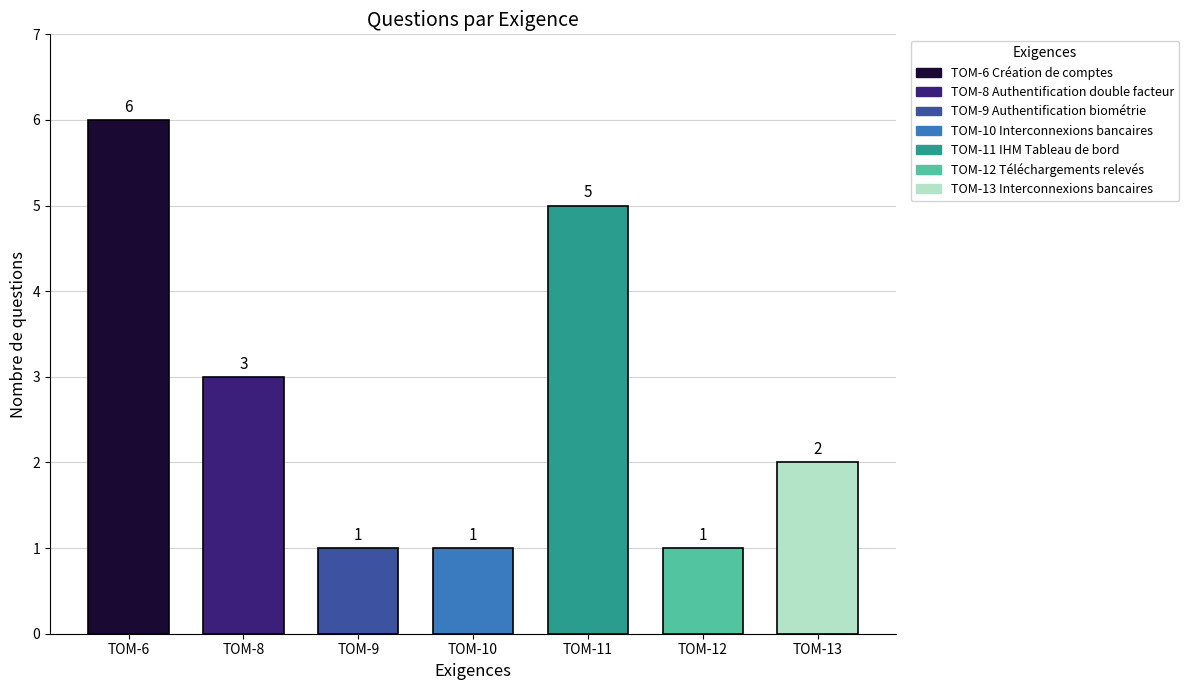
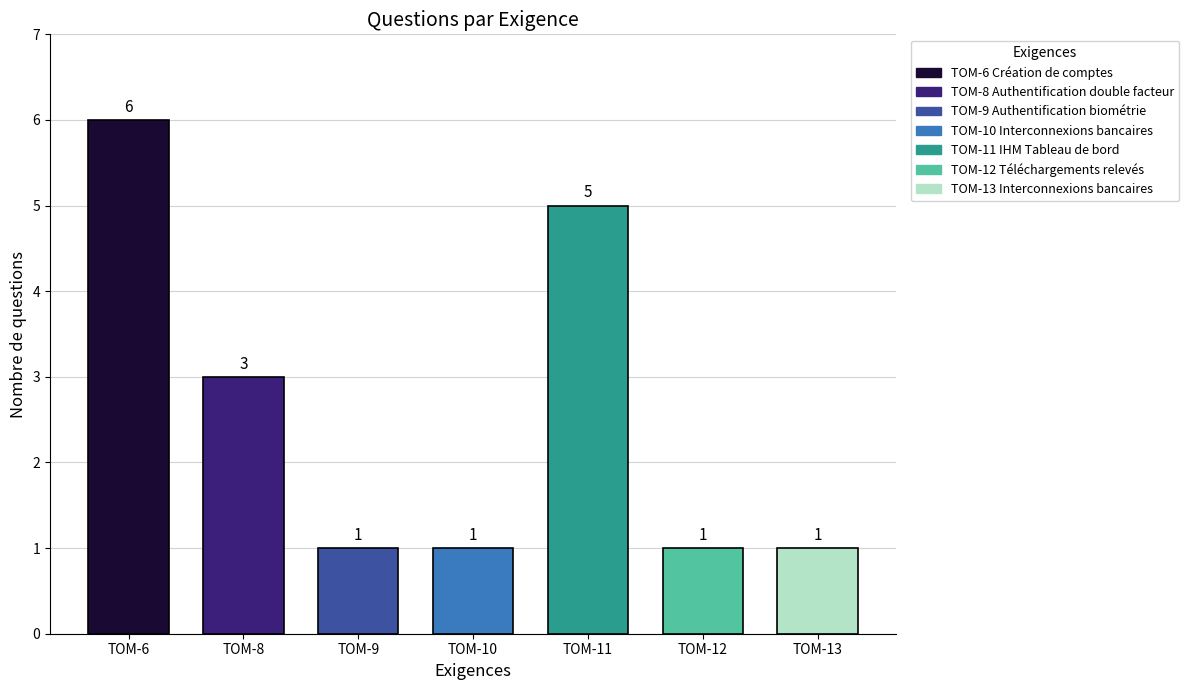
TOM-13: 2 -> 1
